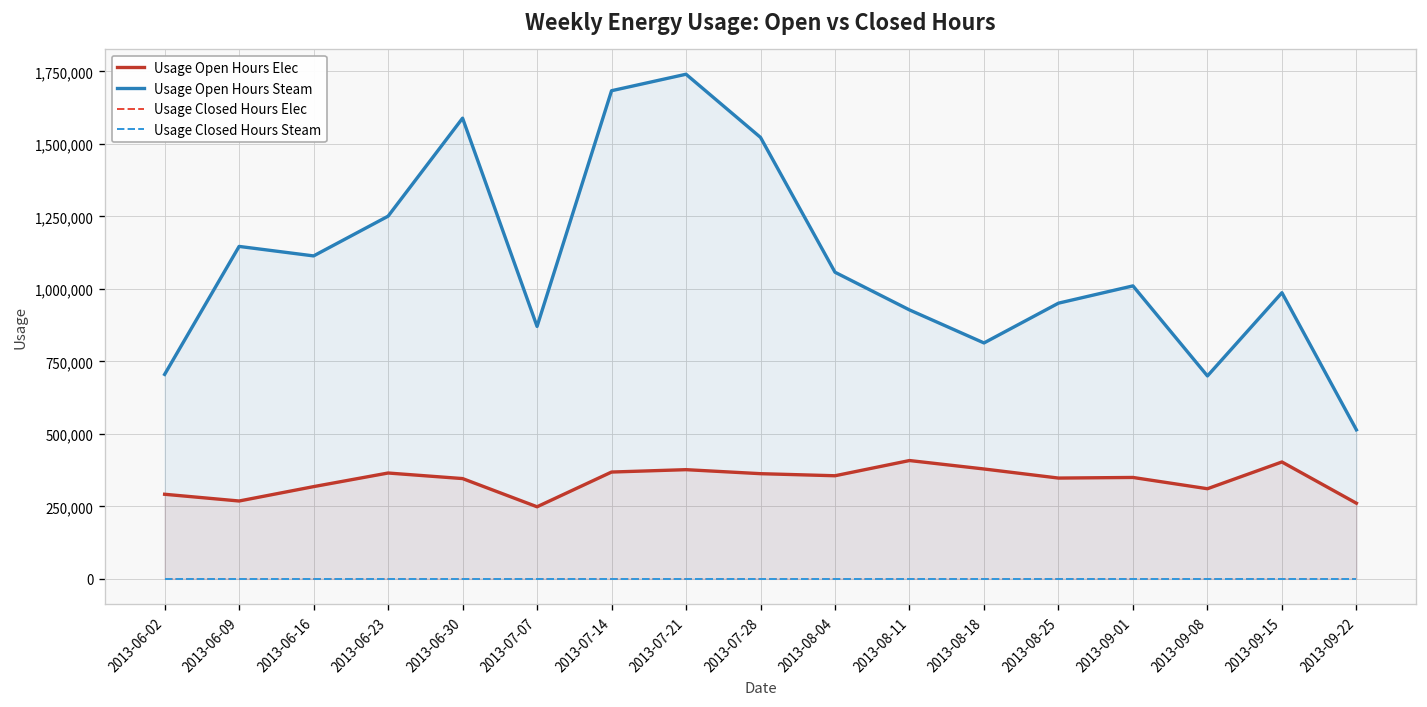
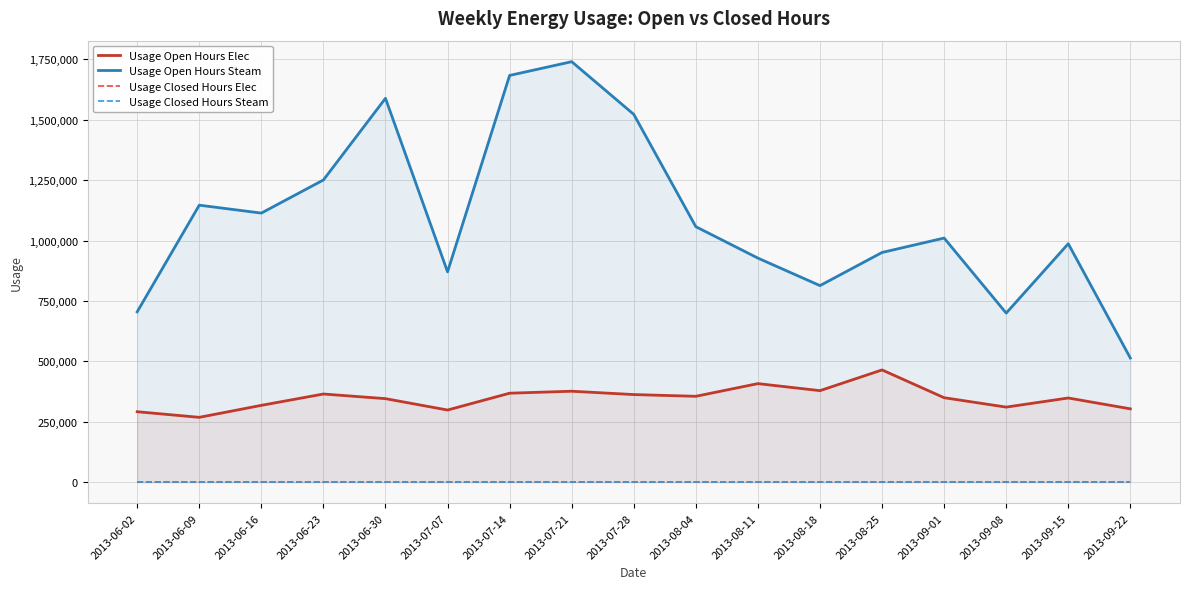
Usage Open Hours Elec, 2013-07-07: 250,000 -> 300,000
Usage Open Hours Elec, 2013-08-25: 350,000 -> 460,000
Usage Open Hours Elec, 2013-09-15: 400,000 -> 350,000
Usage Open Hours Elec, 2013-09-22: 260,000 -> 300,000
